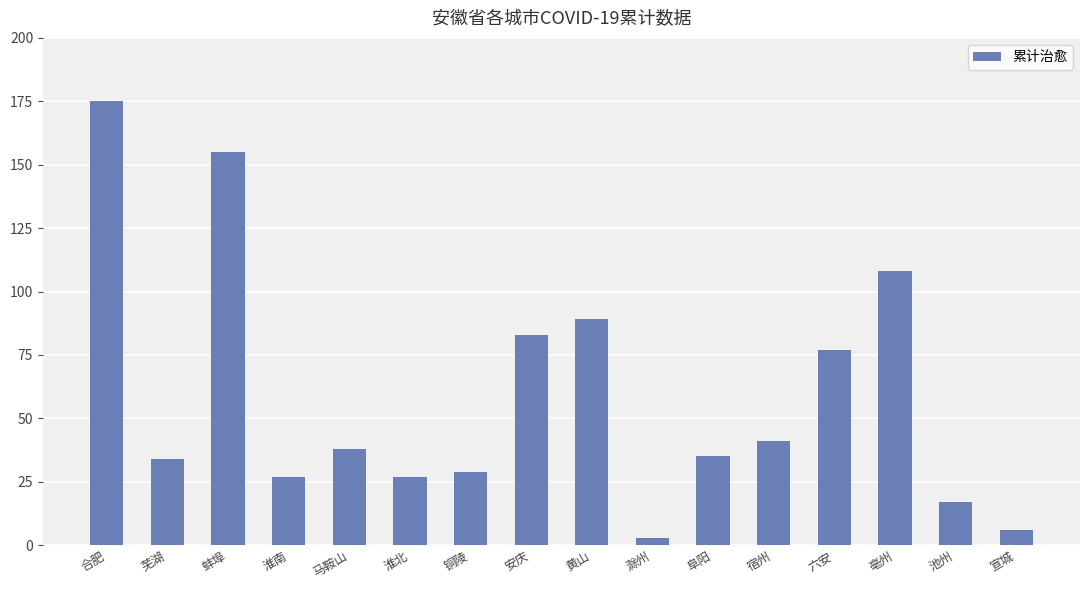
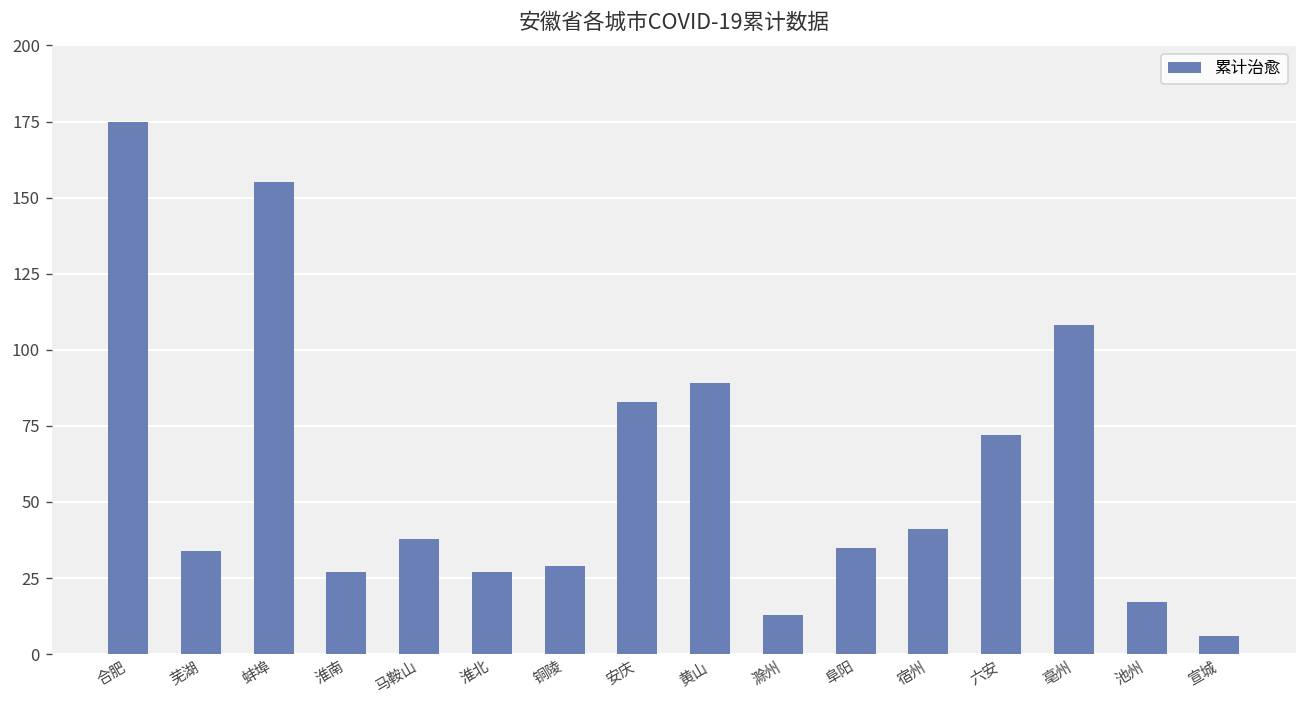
滁州: 3 -> 13
六安: 77 -> 72
